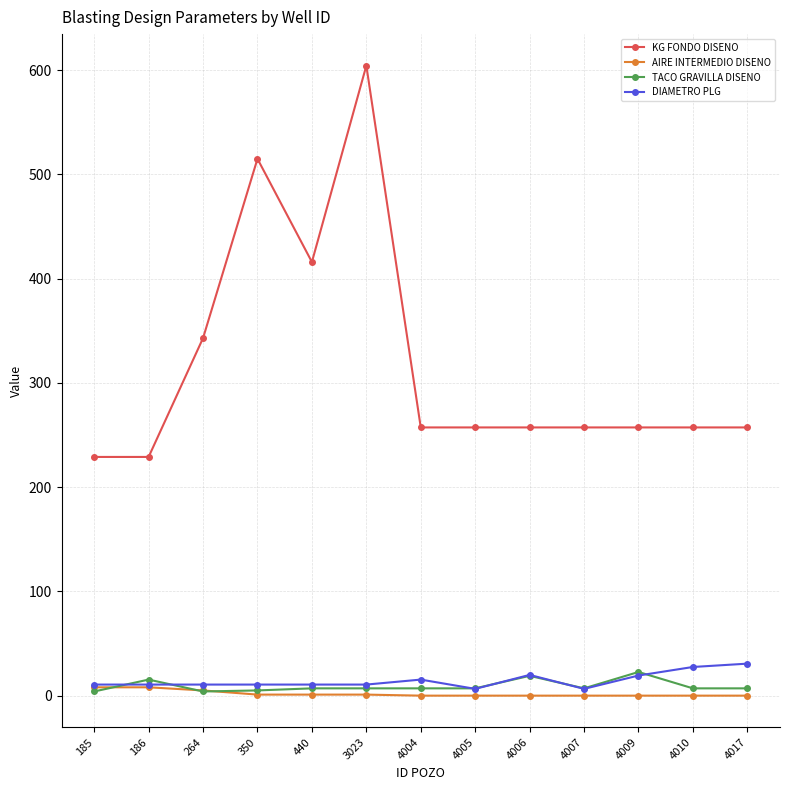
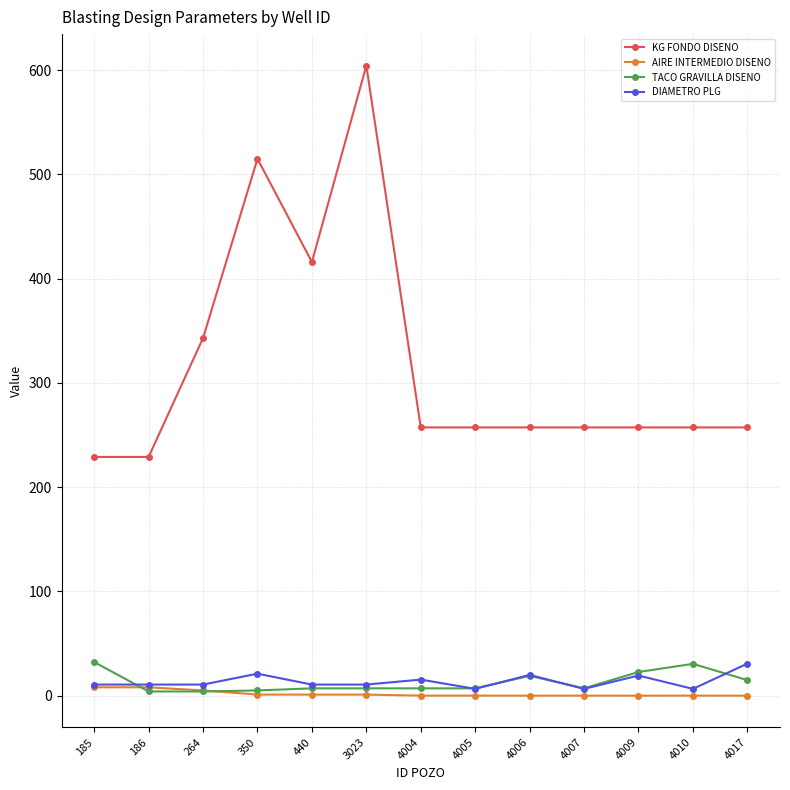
TACO GRAVILLA DISENO, 185: 4 -> 32
TACO GRAVILLA DISENO, 186: 15 -> 4
DIAMETRO PLG, 350: 11 -> 21
TACO GRAVILLA DISENO, 4010: 7 -> 31
DIAMETRO PLG, 4010: 28 -> 7
TACO GRAVILLA DISENO, 4017: 7 -> 15
